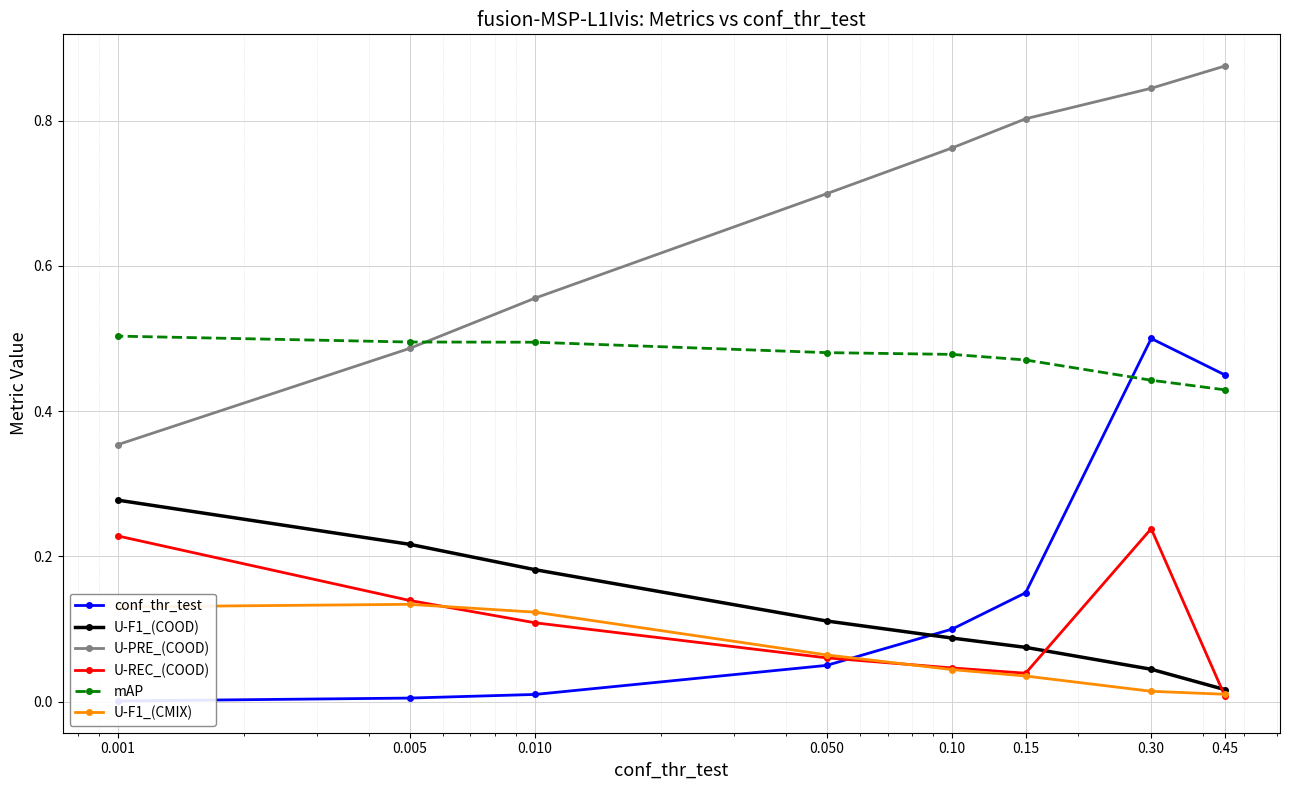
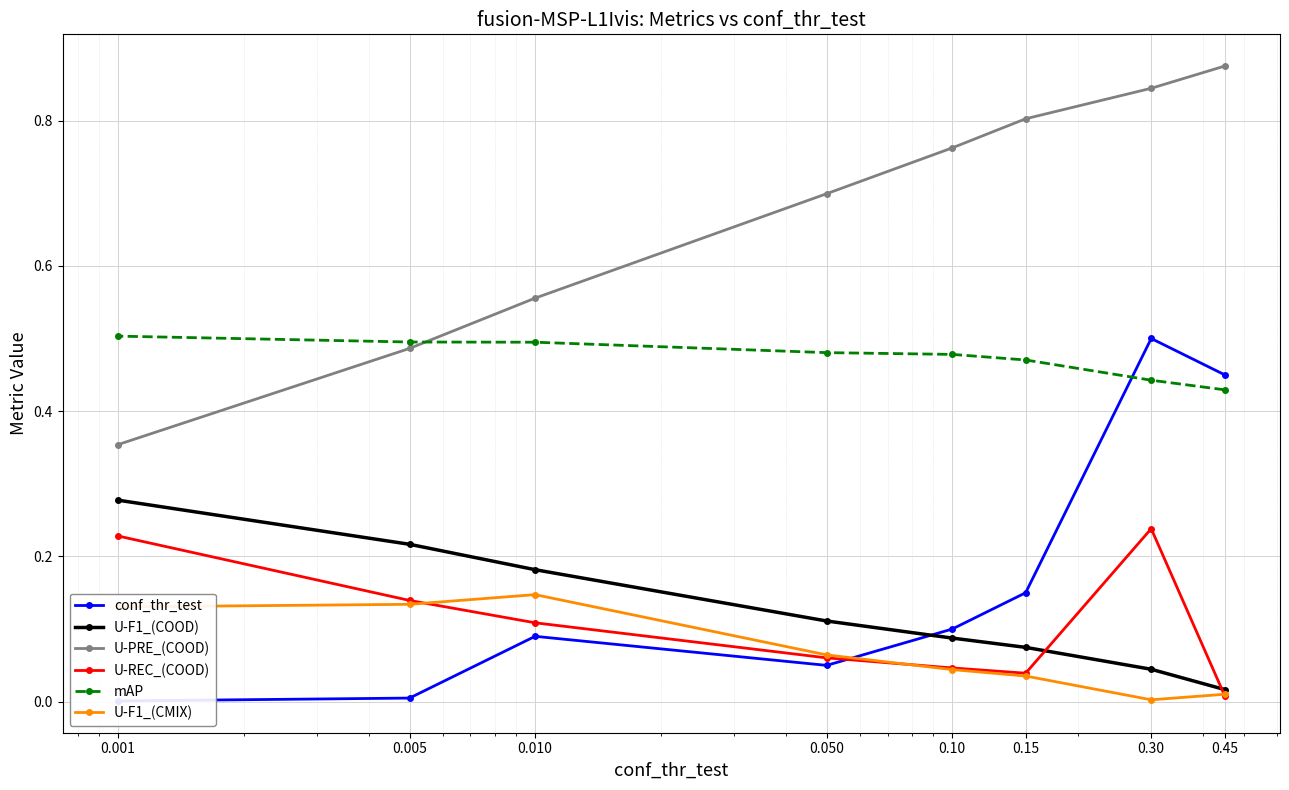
conf_thr_test, 0.010: 0.01 -> 0.09
U-F1_(CMIX), 0.010: 0.12 -> 0.15
U-F1_(CMIX), 0.30: 0.01 -> 0.00
